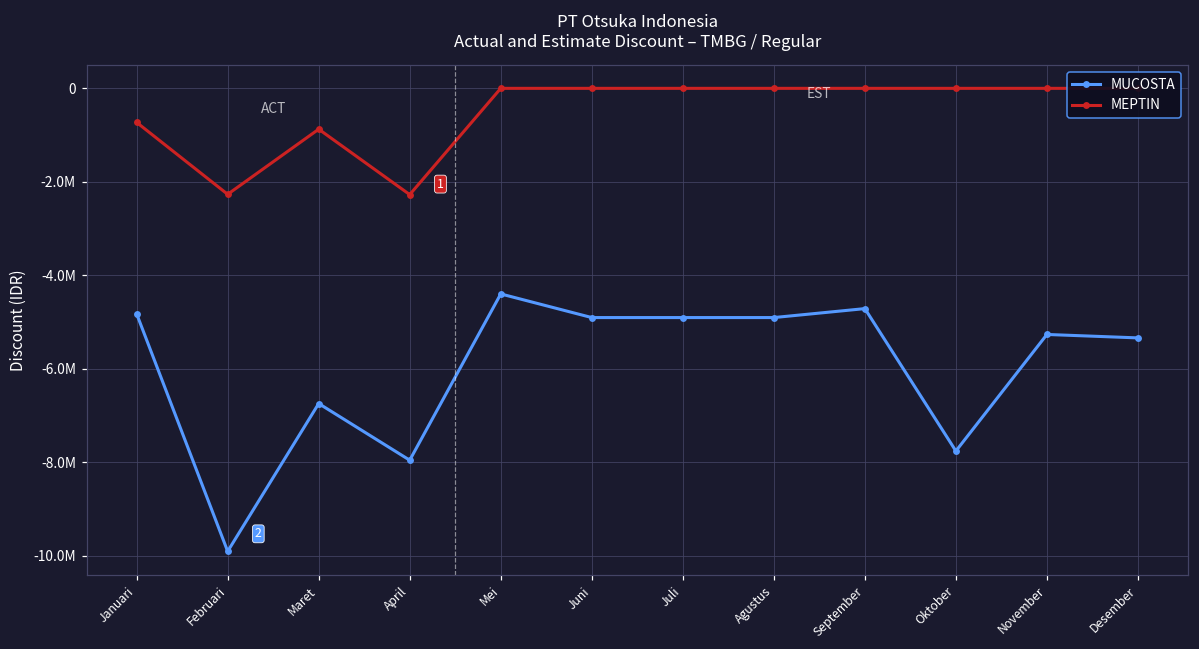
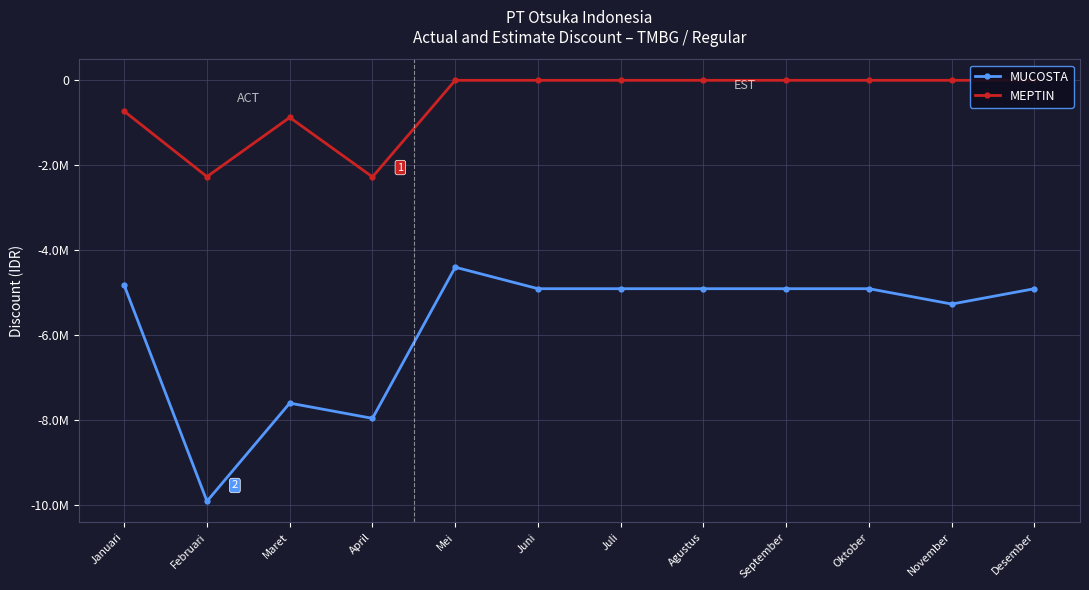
MUCOSTA, Maret: -6700000 -> -7600000
MUCOSTA, September: -4700000 -> -4900000
MUCOSTA, Oktober: -7800000 -> -4900000
MUCOSTA, Desember: -5300000 -> -4900000
